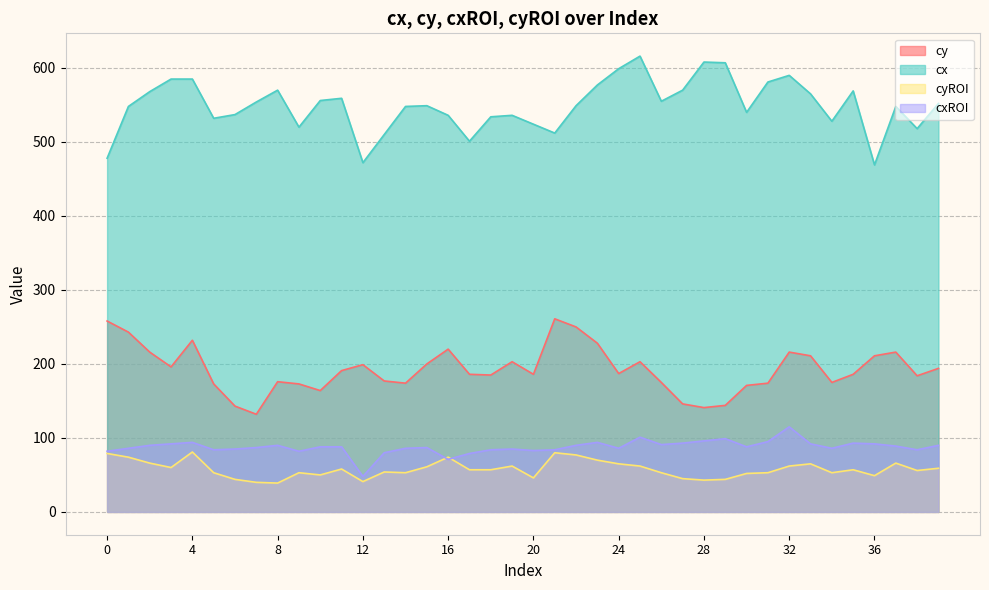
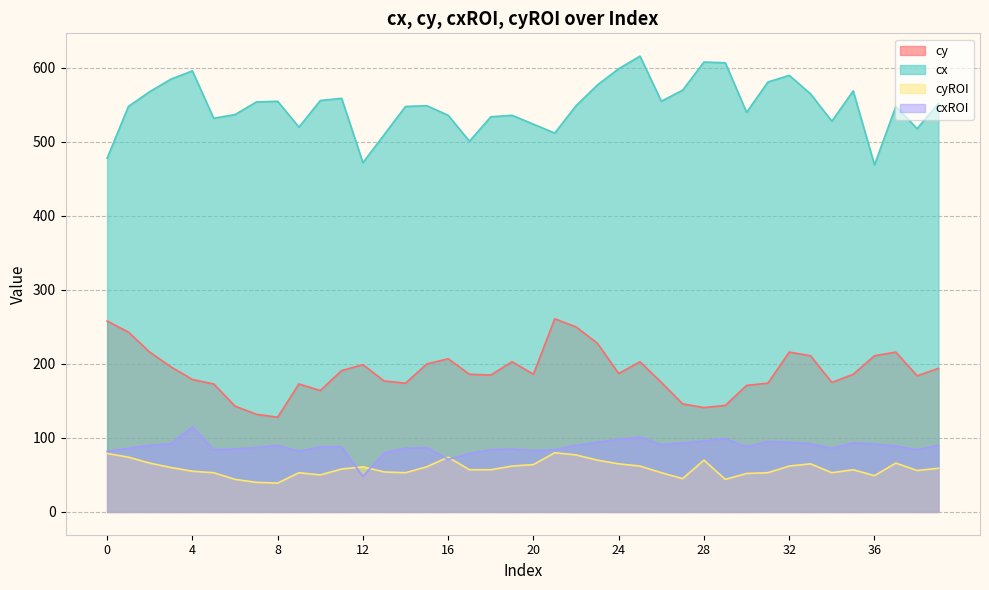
cy, 4: 230 -> 180
cx, 4: 590 -> 600
cyROI, 4: 80 -> 60
cxROI, 4: 90 -> 120
cy, 8: 180 -> 130
cx, 8: 570 -> 560
cyROI, 12: 40 -> 60
cy, 16: 220 -> 210
cyROI, 20: 50 -> 60
cxROI, 24: 90 -> 100
cyROI, 28: 40 -> 70
cxROI, 32: 120 -> 90
